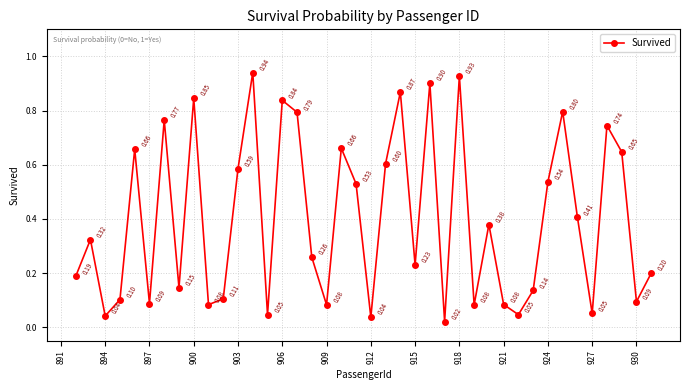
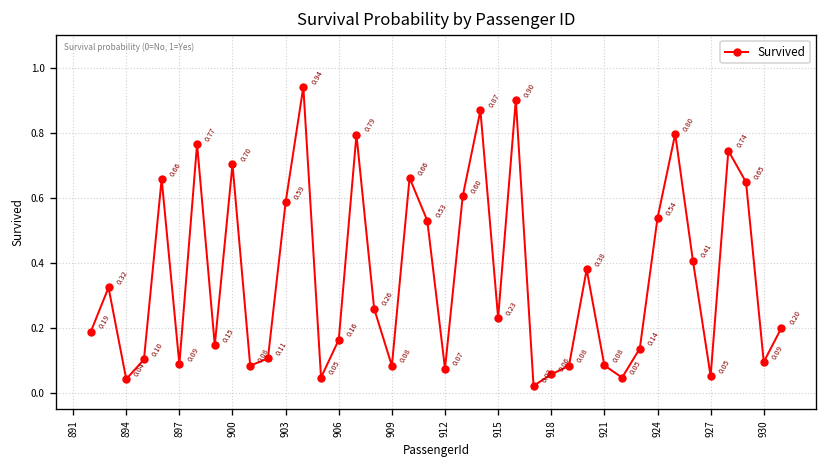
900: 0.85 -> 0.70
906: 0.84 -> 0.16
912: 0.04 -> 0.07
918: 0.93 -> 0.06
